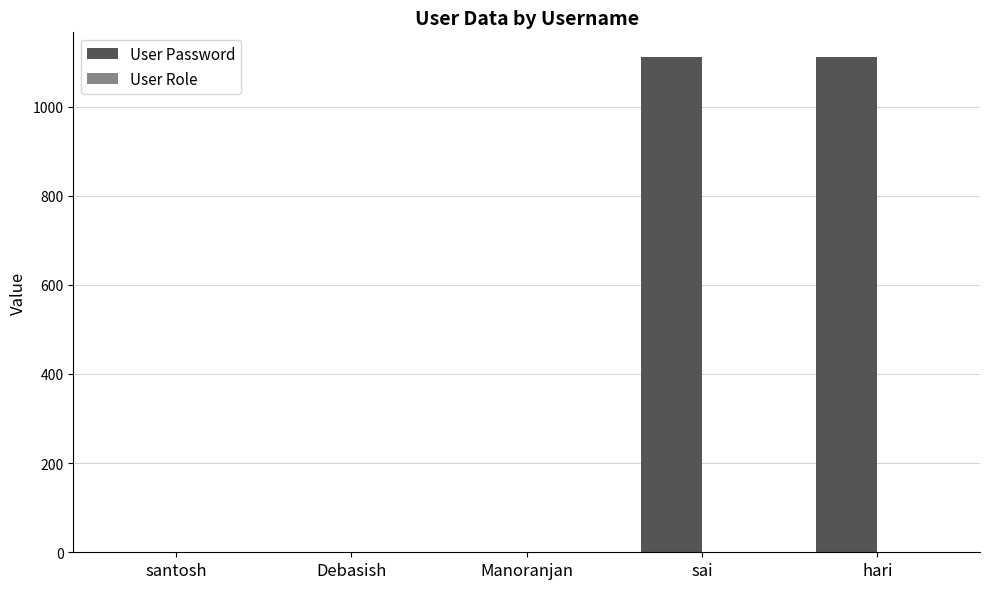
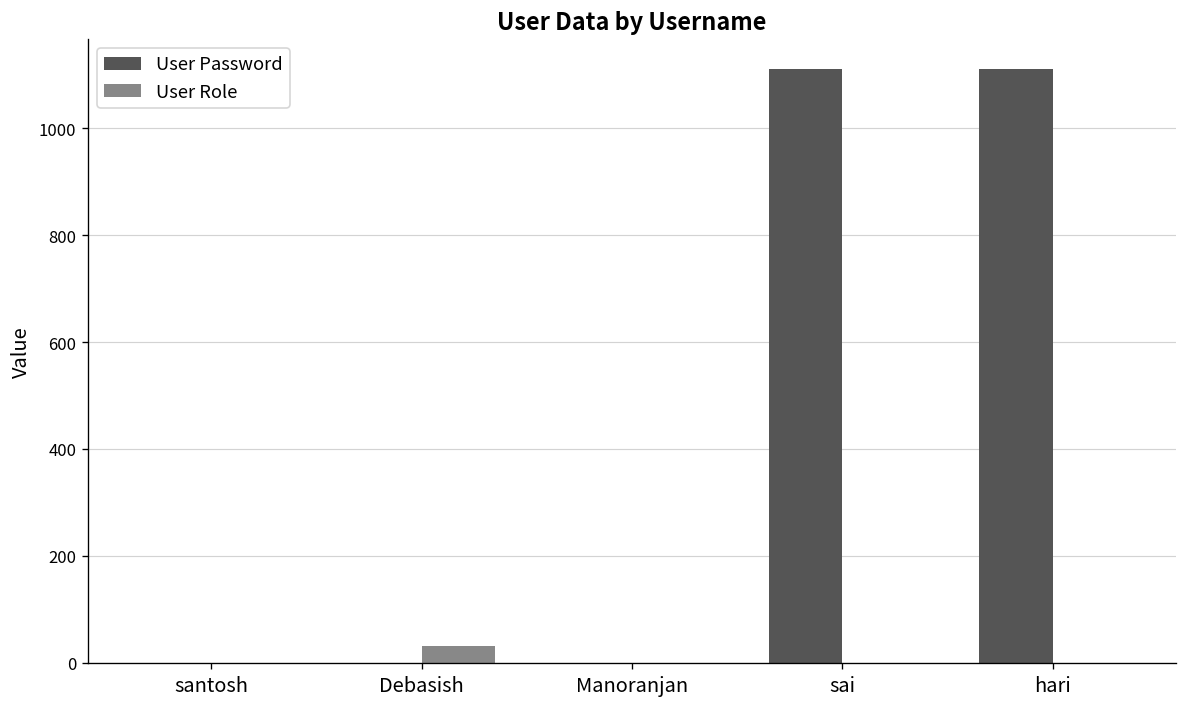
User Role, Debasish: 0 -> 30
